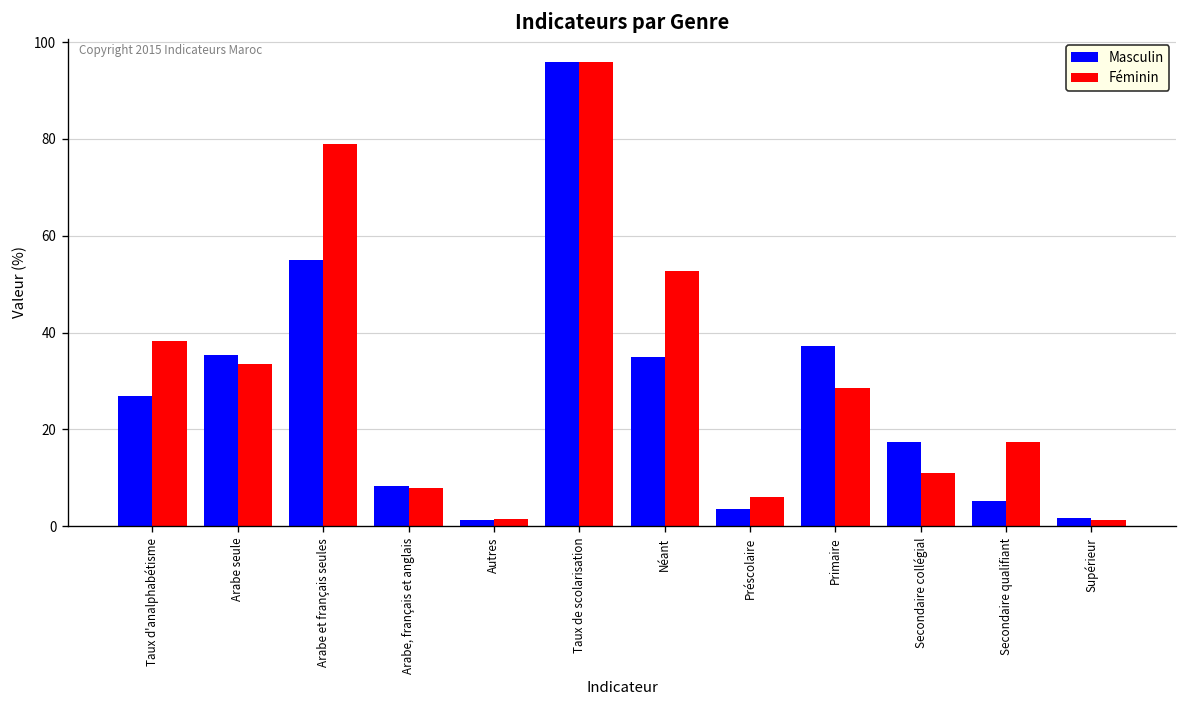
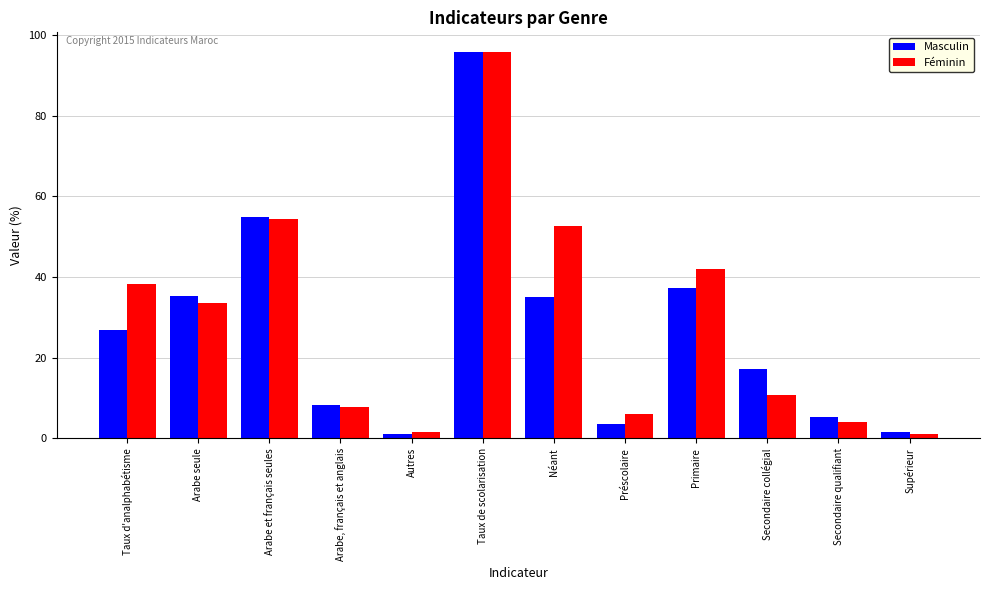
Féminin, Arabe et français seules: 79 -> 54
Féminin, Primaire: 29 -> 42
Féminin, Secondaire qualifiant: 17 -> 4
